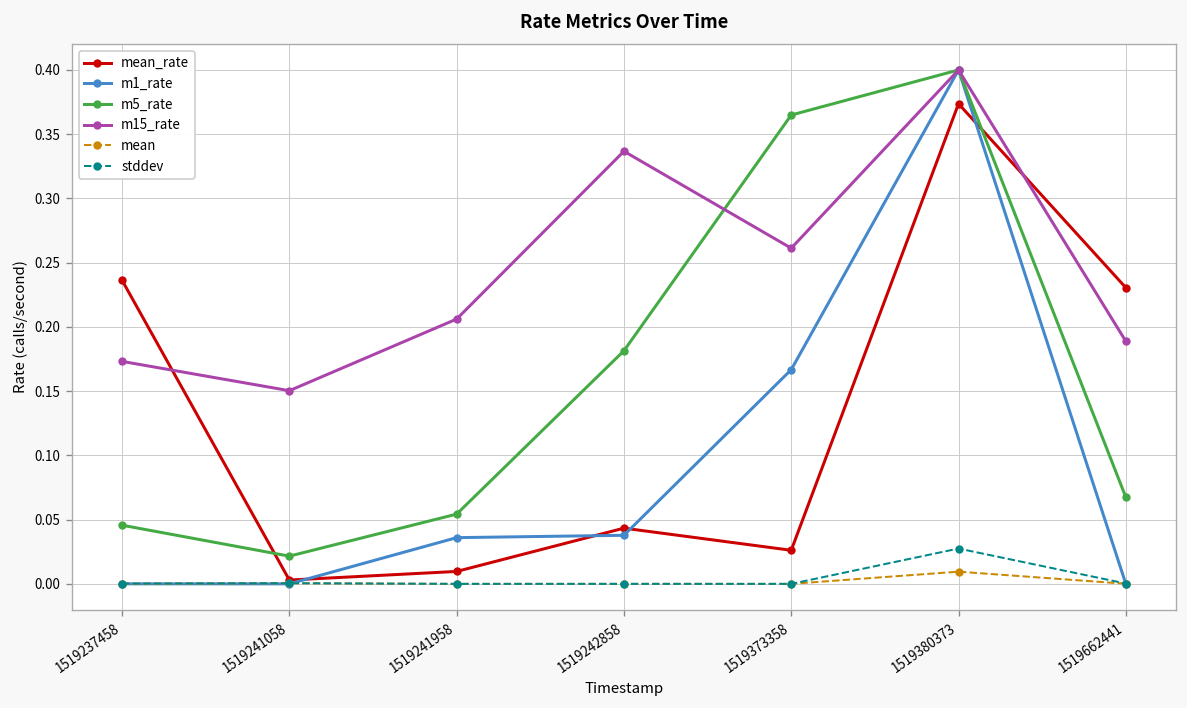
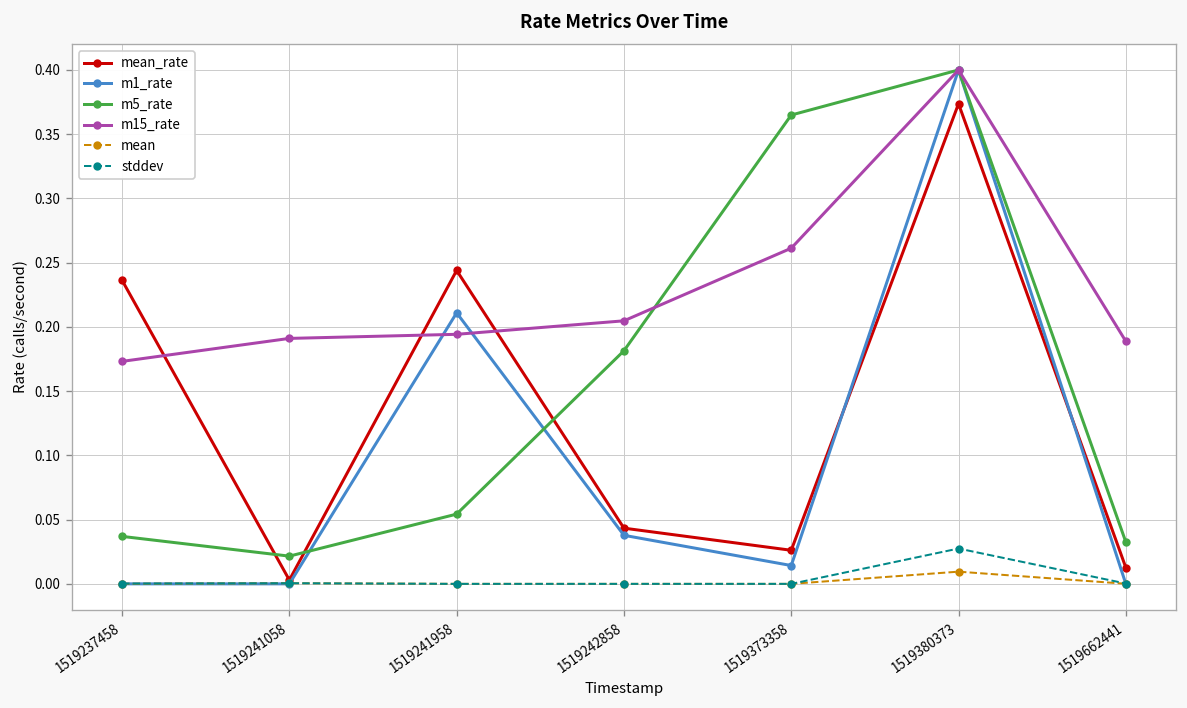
m5_rate, 1519237458: 0.046 -> 0.037
m15_rate, 1519241058: 0.150 -> 0.191
mean_rate, 1519241958: 0.010 -> 0.244
m1_rate, 1519241958: 0.036 -> 0.211
m15_rate, 1519241958: 0.206 -> 0.194
m15_rate, 1519242858: 0.337 -> 0.205
m1_rate, 1519373358: 0.167 -> 0.014
mean_rate, 1519662441: 0.231 -> 0.013
m5_rate, 1519662441: 0.067 -> 0.033
